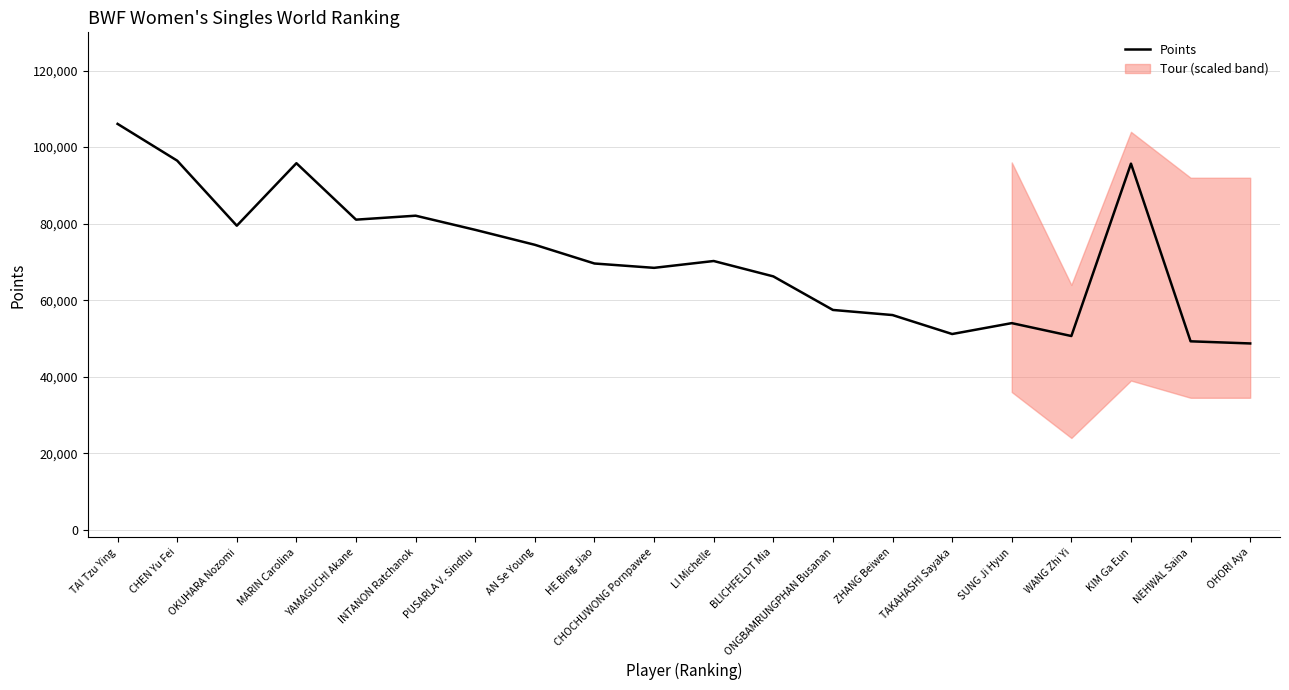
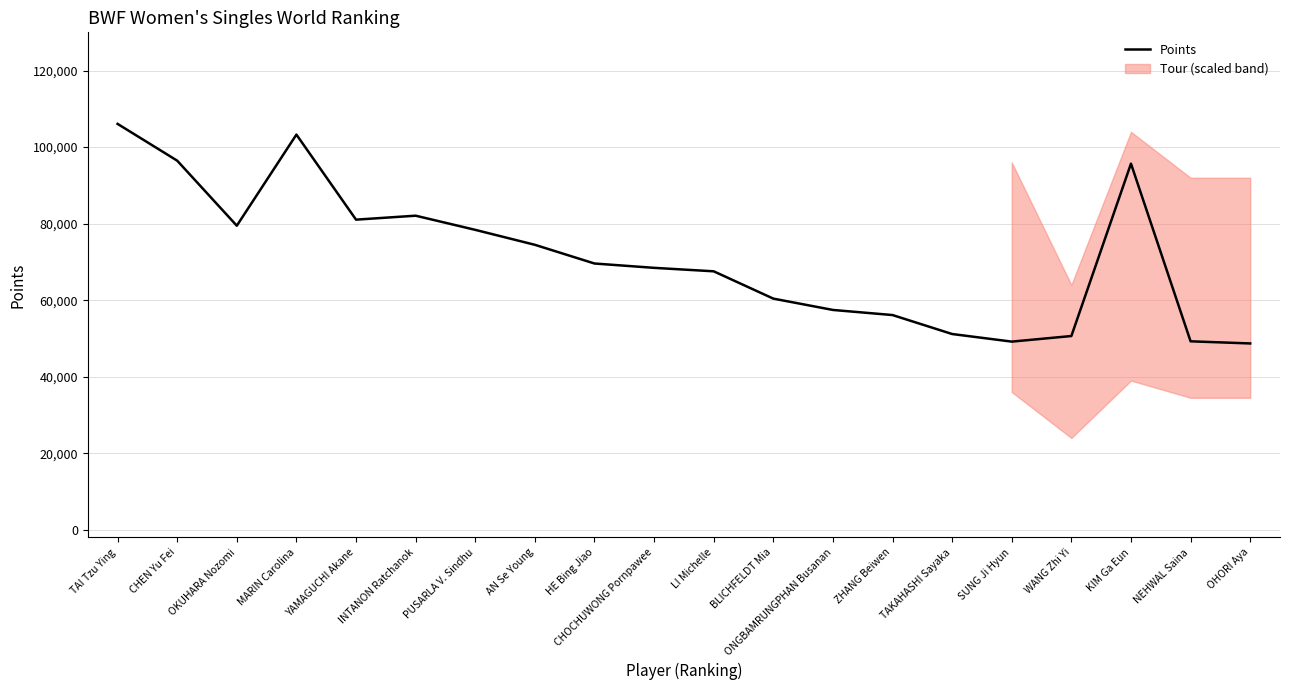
Points, MARIN Carolina: 96,000 -> 103,000
Points, LI Michelle: 70,000 -> 68,000
Points, BLICHFELDT Mia: 66,000 -> 60,000
Points, SUNG Ji Hyun: 54,000 -> 49,000
